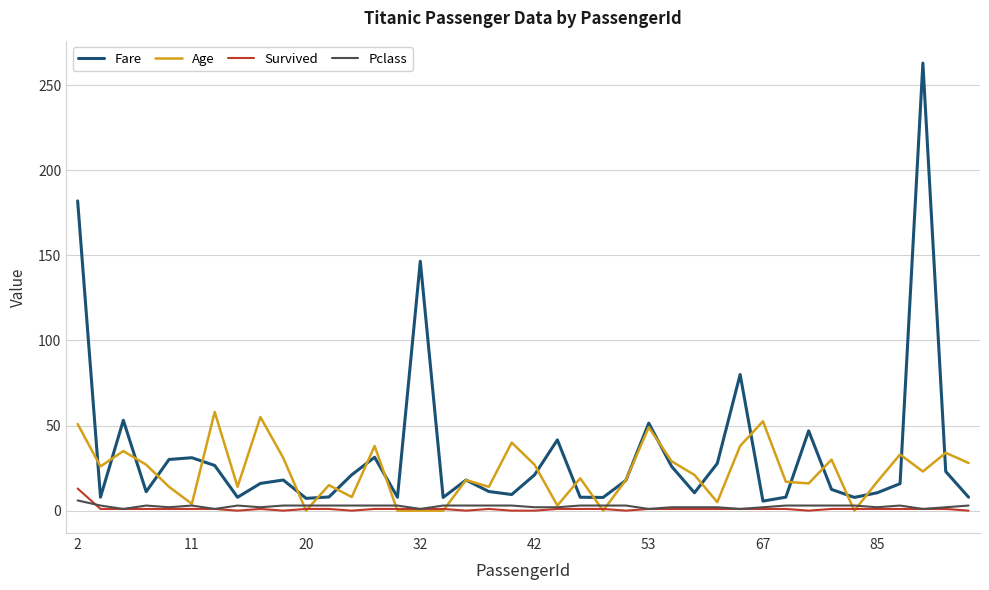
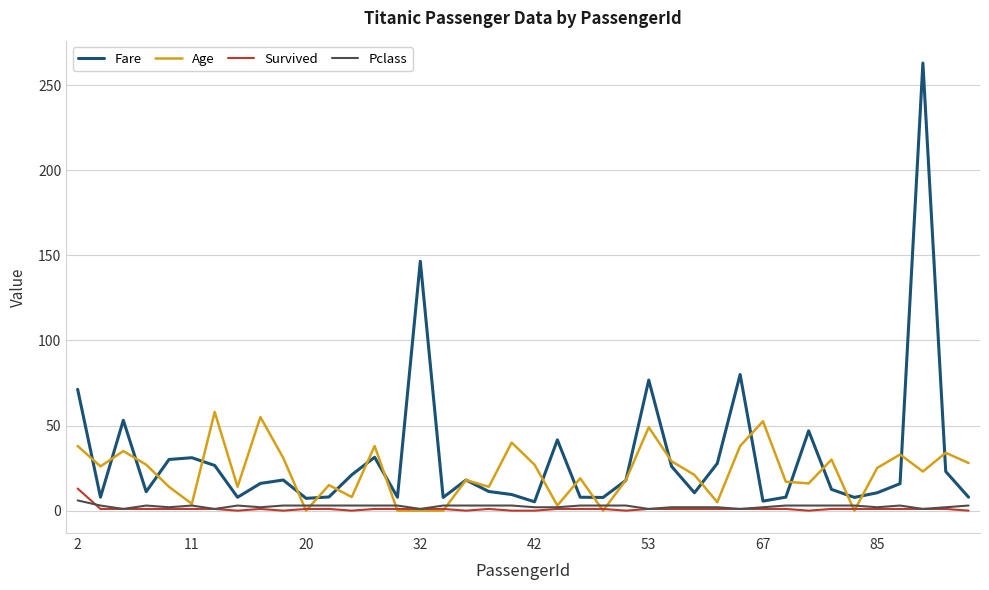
Fare, 2: 182 -> 71
Age, 2: 51 -> 38
Fare, 42: 21 -> 5
Fare, 53: 51 -> 77
Age, 85: 17 -> 25
